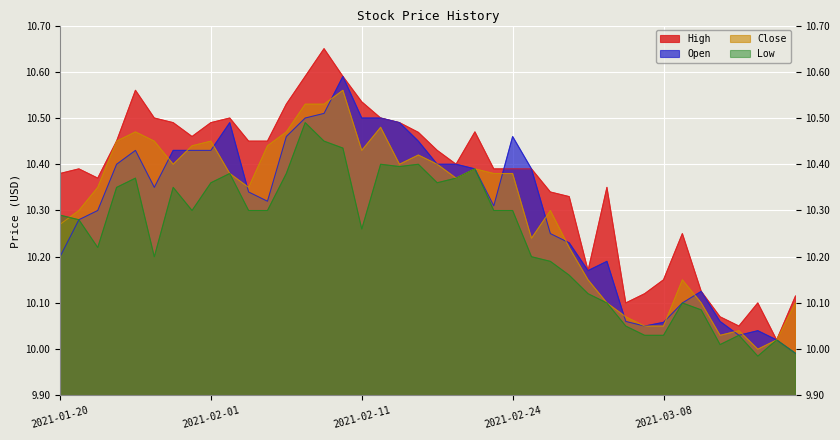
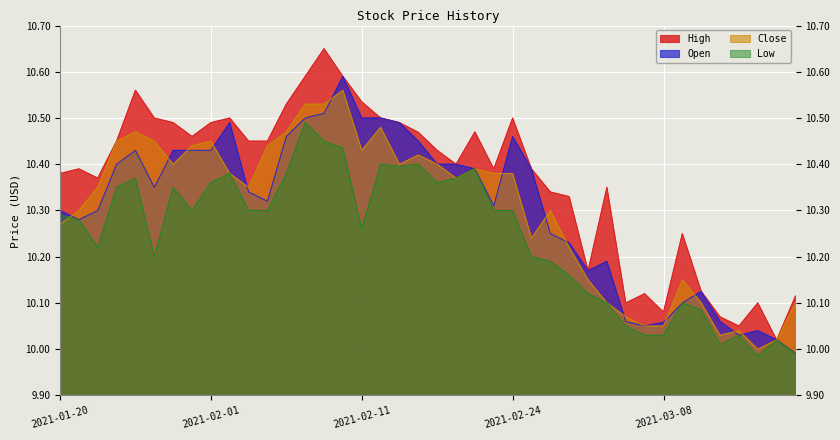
Open, 2021-01-20: 10.2 -> 10.3
High, 2021-02-24: 10.39 -> 10.50
High, 2021-03-08: 10.15 -> 10.08
